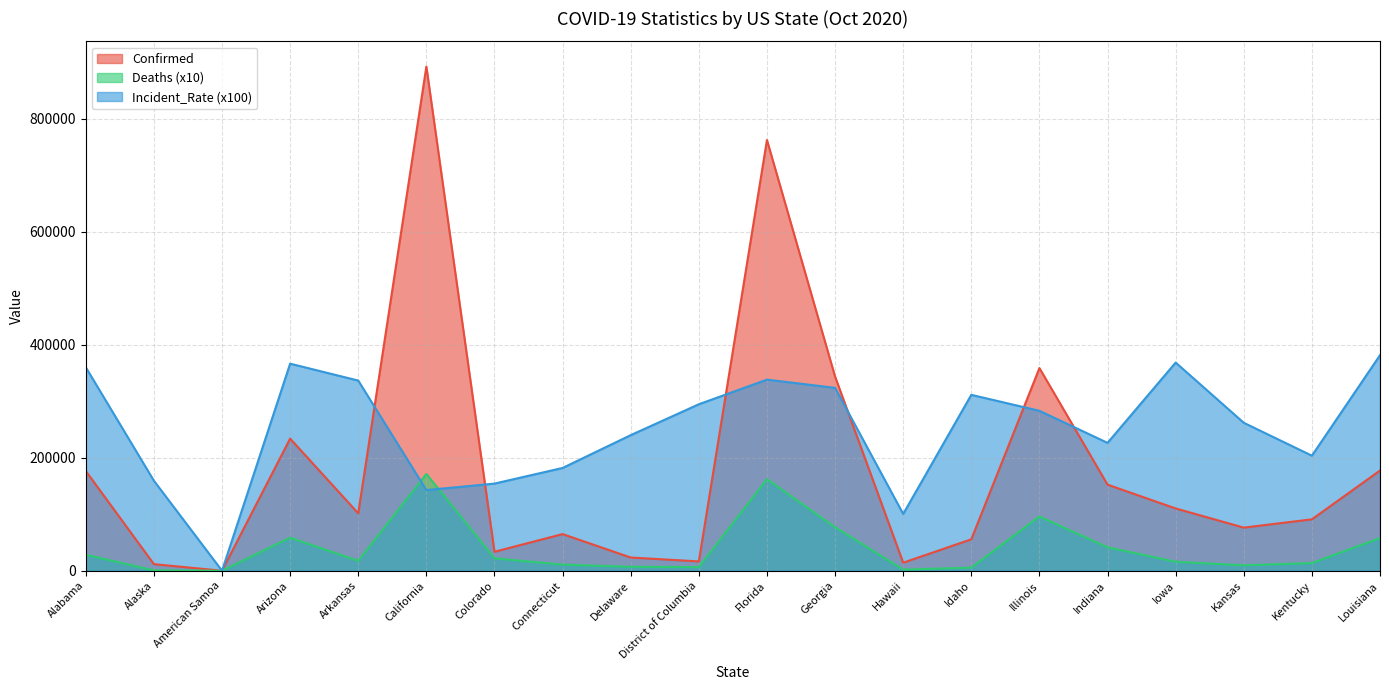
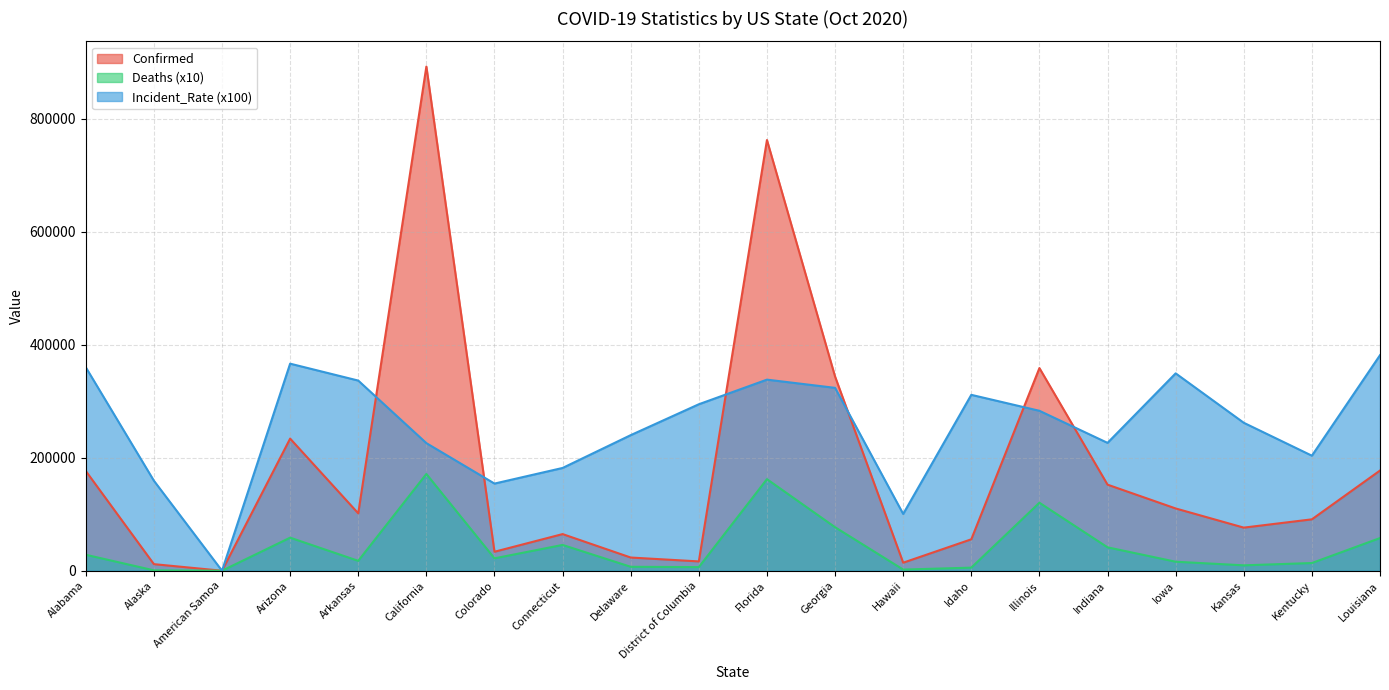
Incident_Rate (x100), California: 140000 -> 230000
Deaths (x10), Connecticut: 10000 -> 50000
Deaths (x10), Illinois: 100000 -> 120000
Incident_Rate (x100), Iowa: 370000 -> 350000
